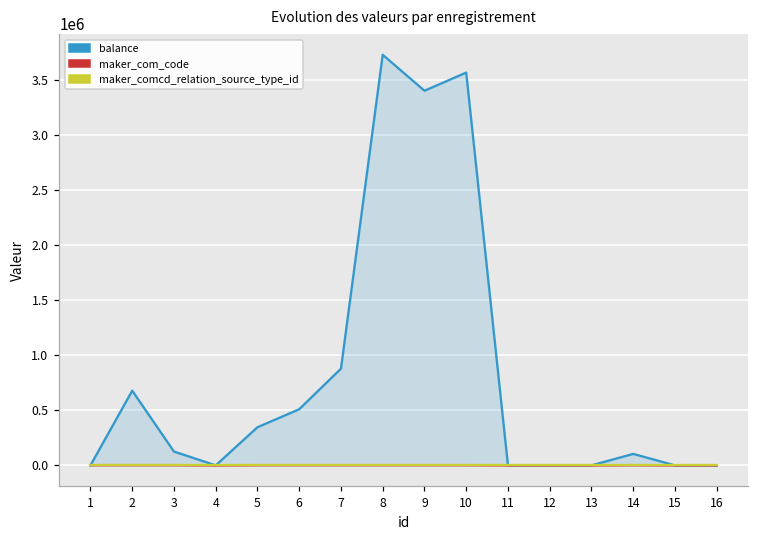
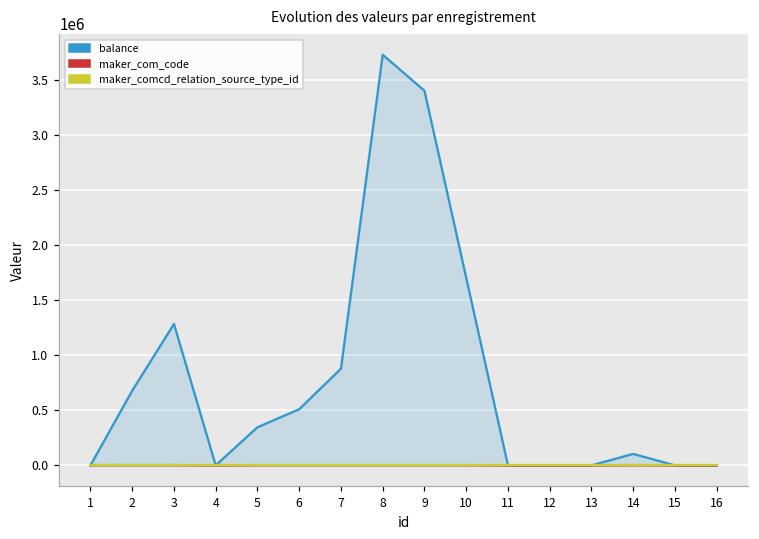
balance, 3: 130000 -> 1280000
balance, 10: 3560000 -> 1700000
